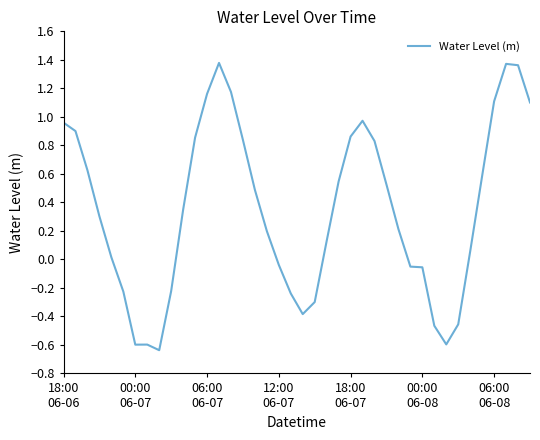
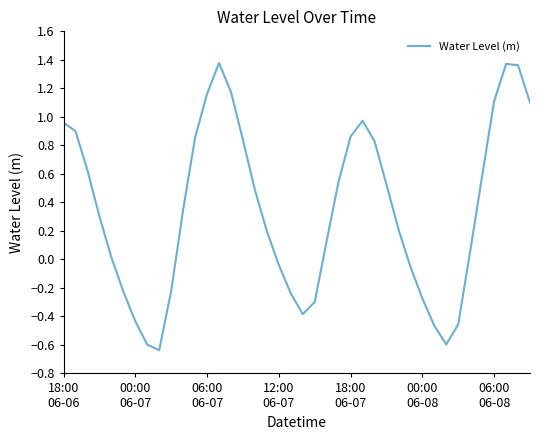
00:00 06-07: -0.60 -> -0.43
00:00 06-08: -0.06 -> -0.27
